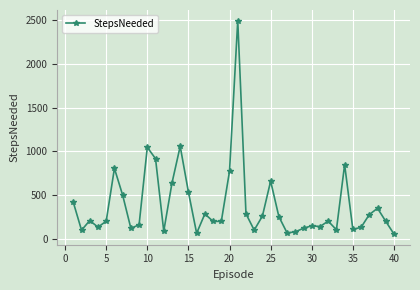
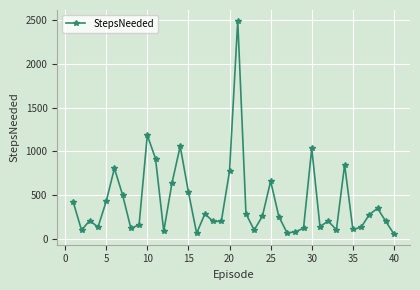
5: 200 -> 400
10: 1000 -> 1200
30: 100 -> 1000
